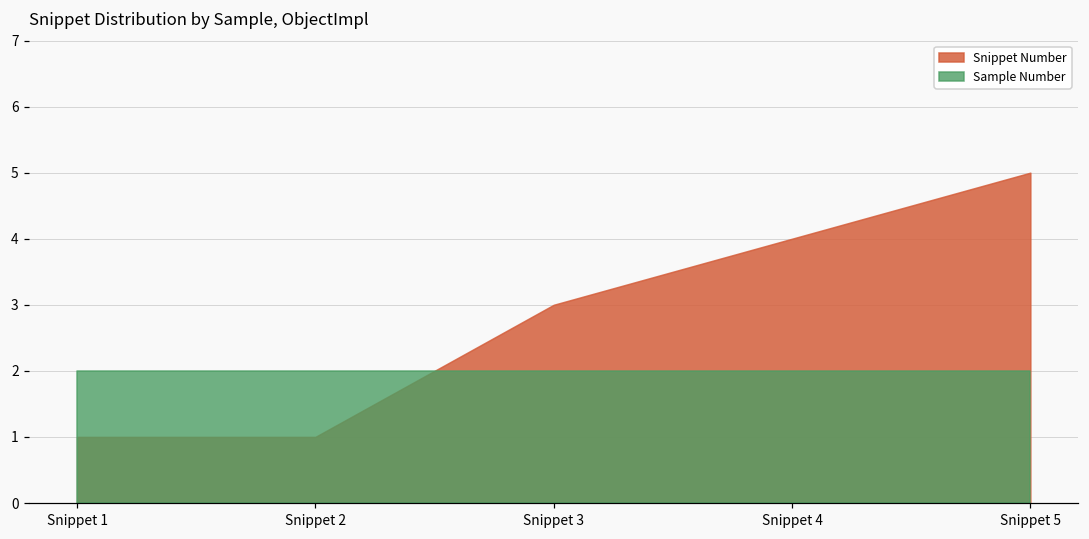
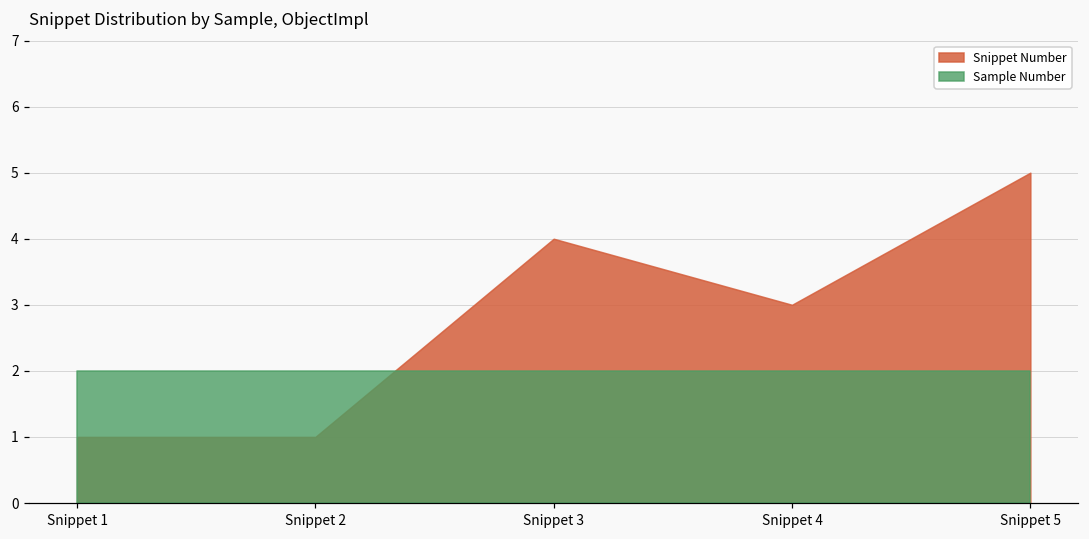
Snippet Number, Snippet 3: 3 -> 4
Snippet Number, Snippet 4: 4 -> 3
